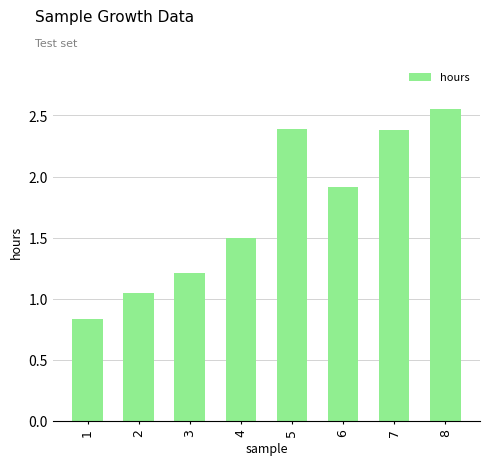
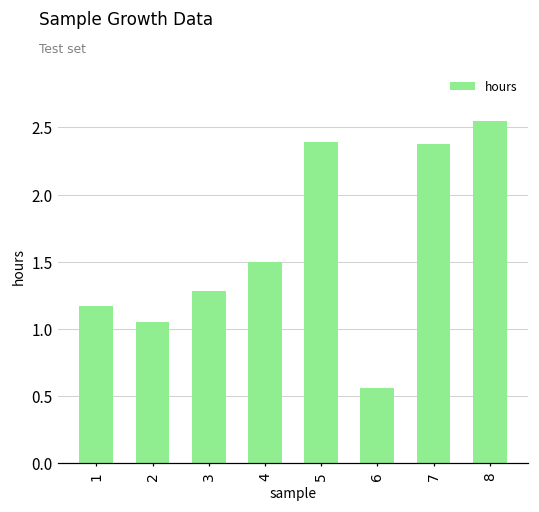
1: 0.83 -> 1.17
3: 1.21 -> 1.28
6: 1.92 -> 0.56
